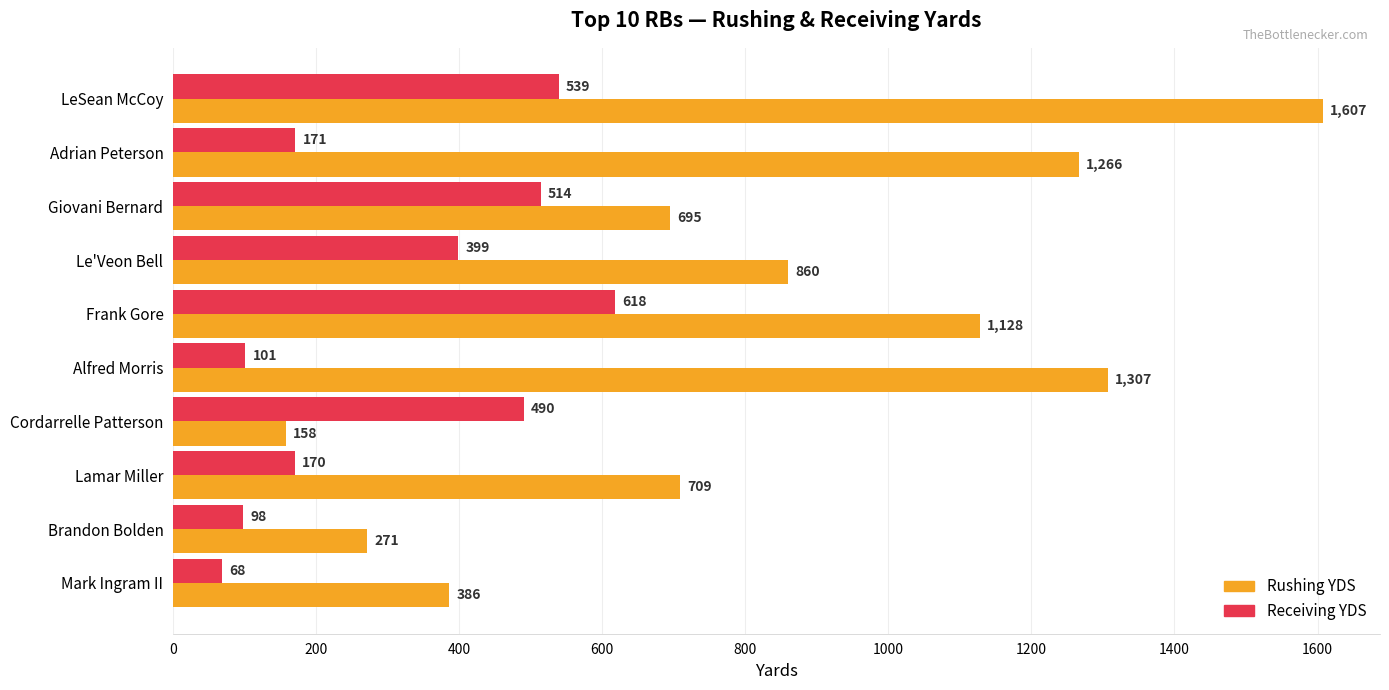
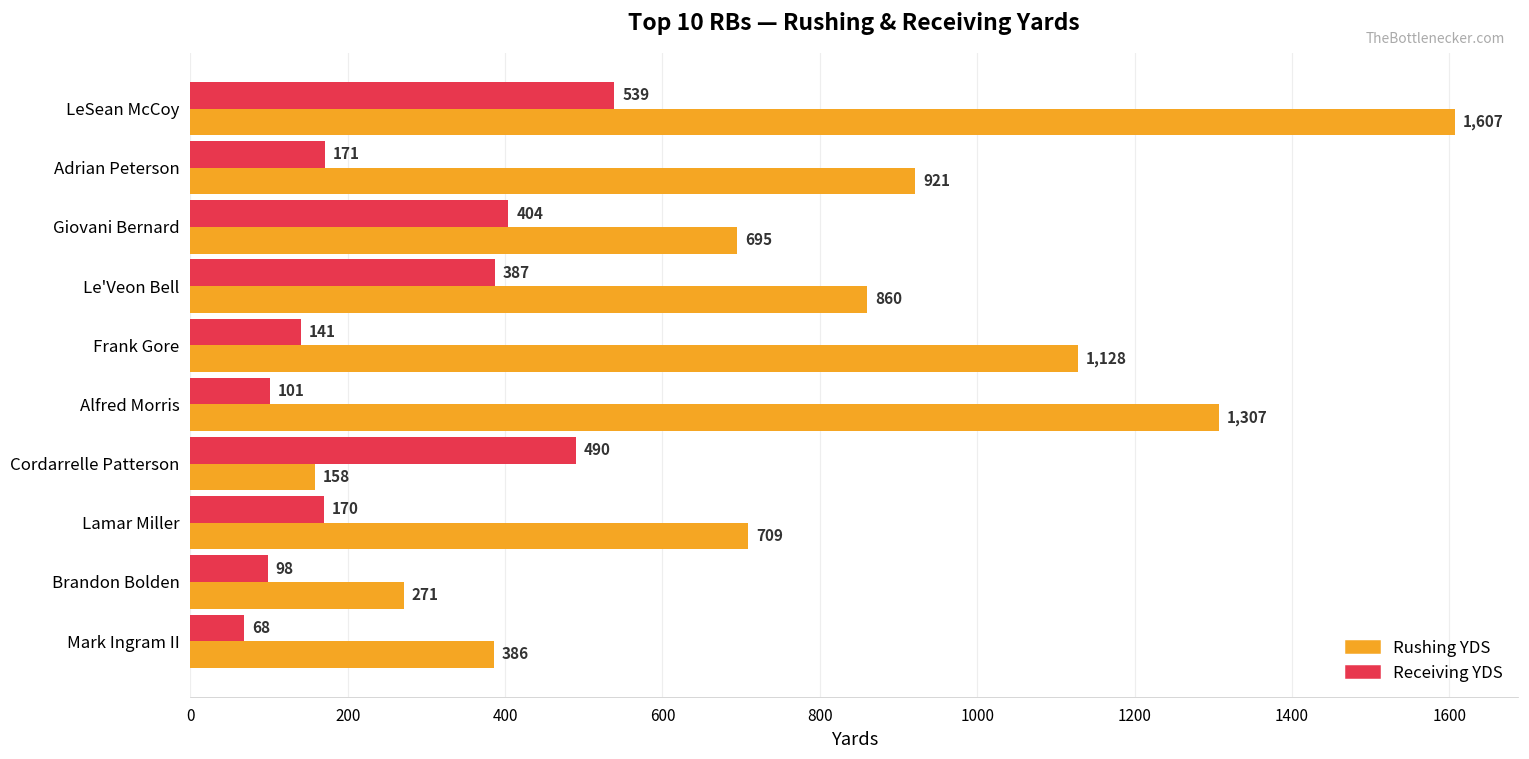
Rushing YDS, Adrian Peterson: 1,266 -> 921
Receiving YDS, Giovani Bernard: 514 -> 404
Receiving YDS, Le'Veon Bell: 399 -> 387
Receiving YDS, Frank Gore: 618 -> 141
